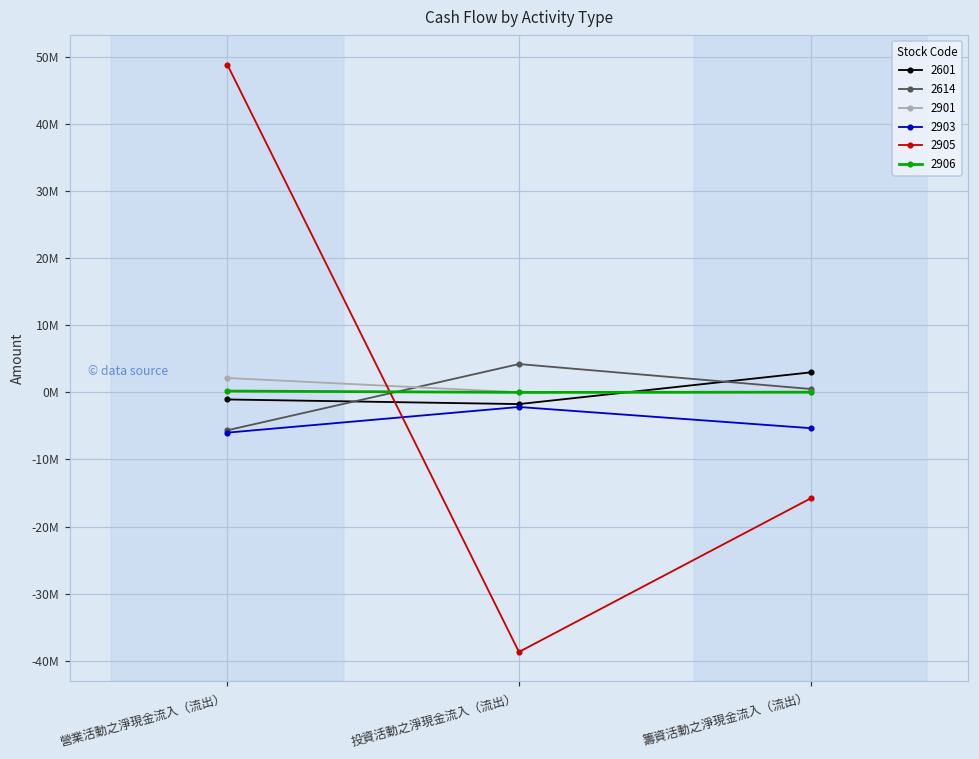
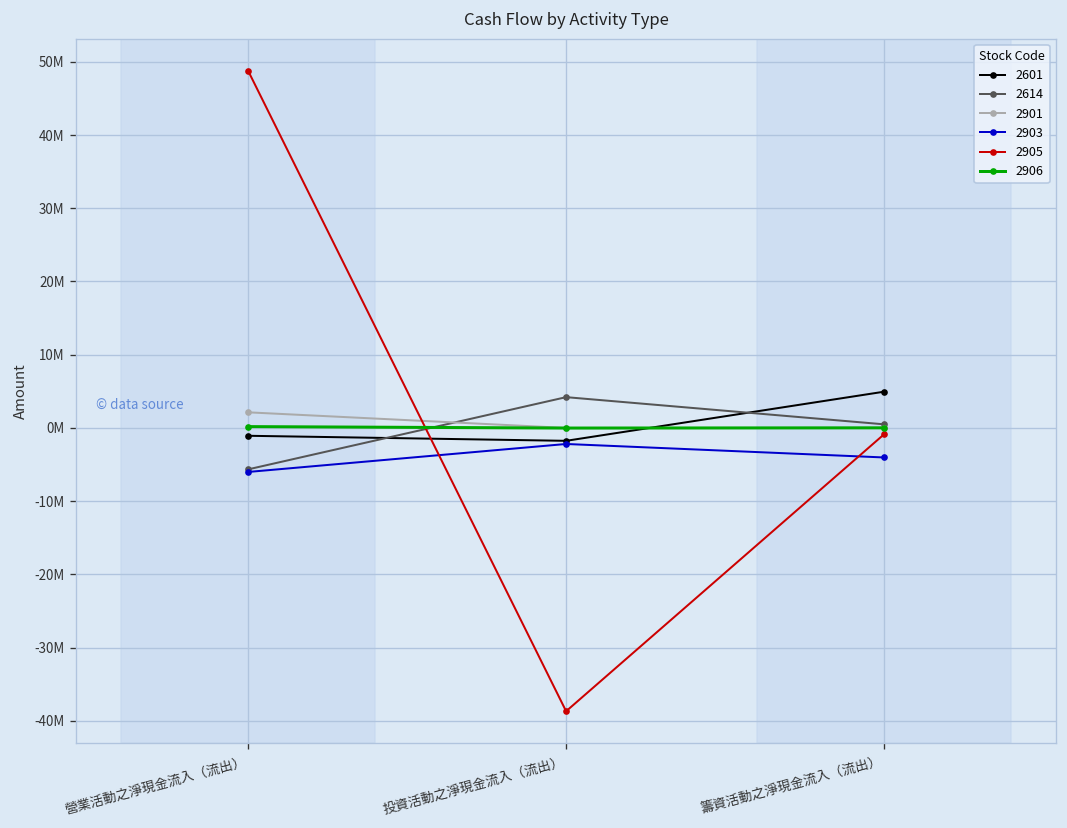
2601, 籌資活動之淨現金流入（流出）: 3000000 -> 5000000
2903, 籌資活動之淨現金流入（流出）: -5000000 -> -4000000
2905, 籌資活動之淨現金流入（流出）: -16000000 -> -1000000
